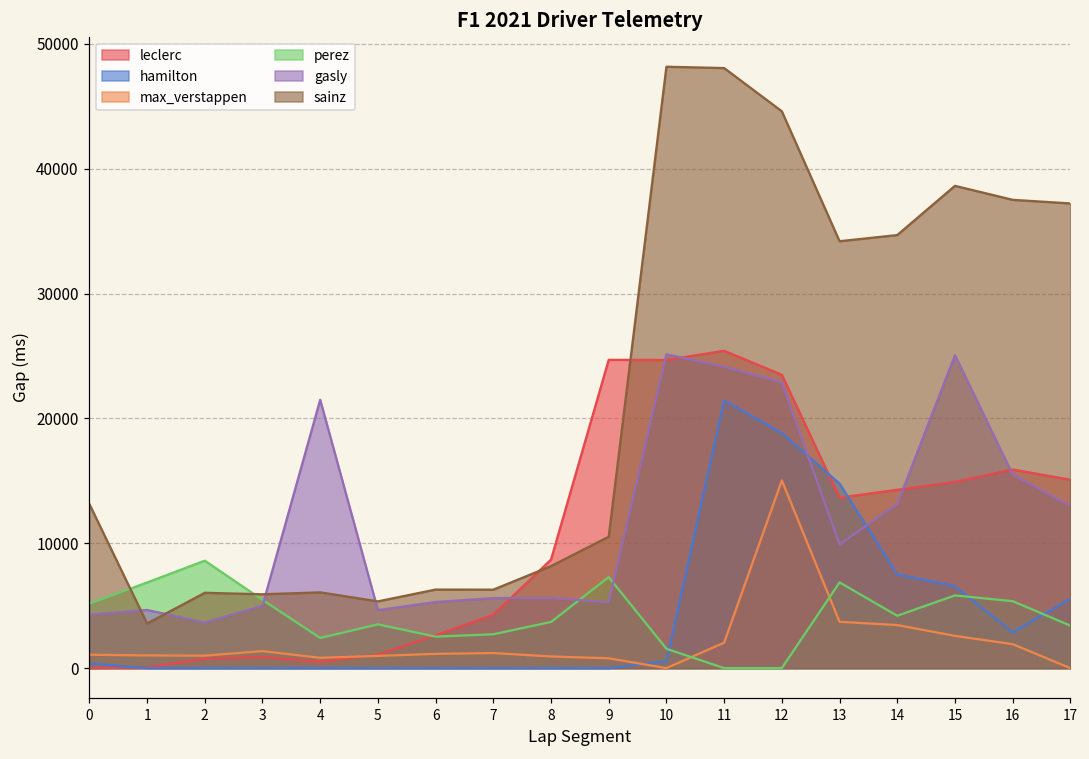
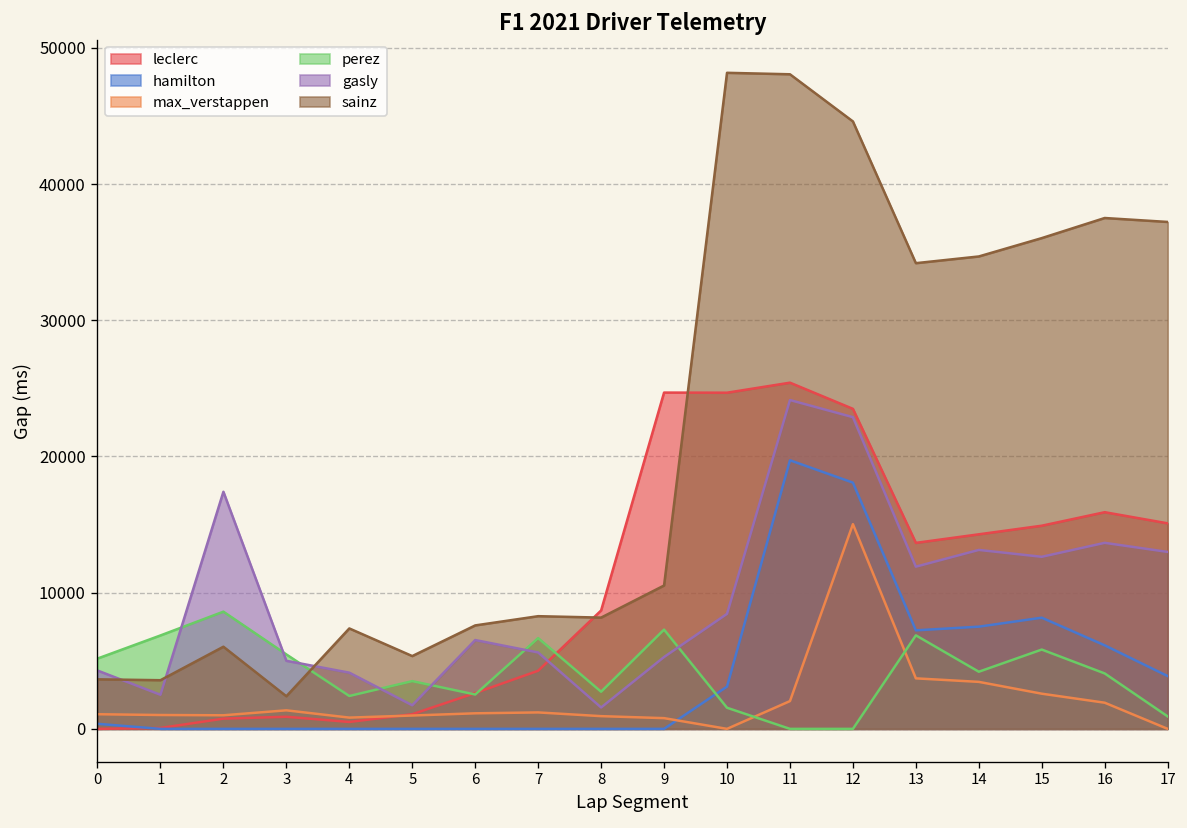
sainz, 0: 13100 -> 3600
gasly, 1: 4700 -> 2500
gasly, 2: 3600 -> 17400
sainz, 3: 5900 -> 2400
gasly, 4: 21500 -> 4100
sainz, 4: 6100 -> 7400
gasly, 5: 4600 -> 1700
gasly, 6: 5300 -> 6500
sainz, 6: 6300 -> 7600
perez, 7: 2700 -> 6700
sainz, 7: 6300 -> 8300
perez, 8: 3700 -> 2700
gasly, 8: 5600 -> 1600
hamilton, 10: 600 -> 3100
gasly, 10: 25100 -> 8400
hamilton, 11: 21400 -> 19700
hamilton, 12: 18800 -> 18100
hamilton, 13: 14800 -> 7200
gasly, 13: 9900 -> 11900
hamilton, 15: 6600 -> 8200
gasly, 15: 25100 -> 12600
sainz, 15: 38600 -> 36000
hamilton, 16: 2900 -> 6100
perez, 16: 5400 -> 4100
gasly, 16: 15500 -> 13700
hamilton, 17: 5600 -> 3900
perez, 17: 3400 -> 900
